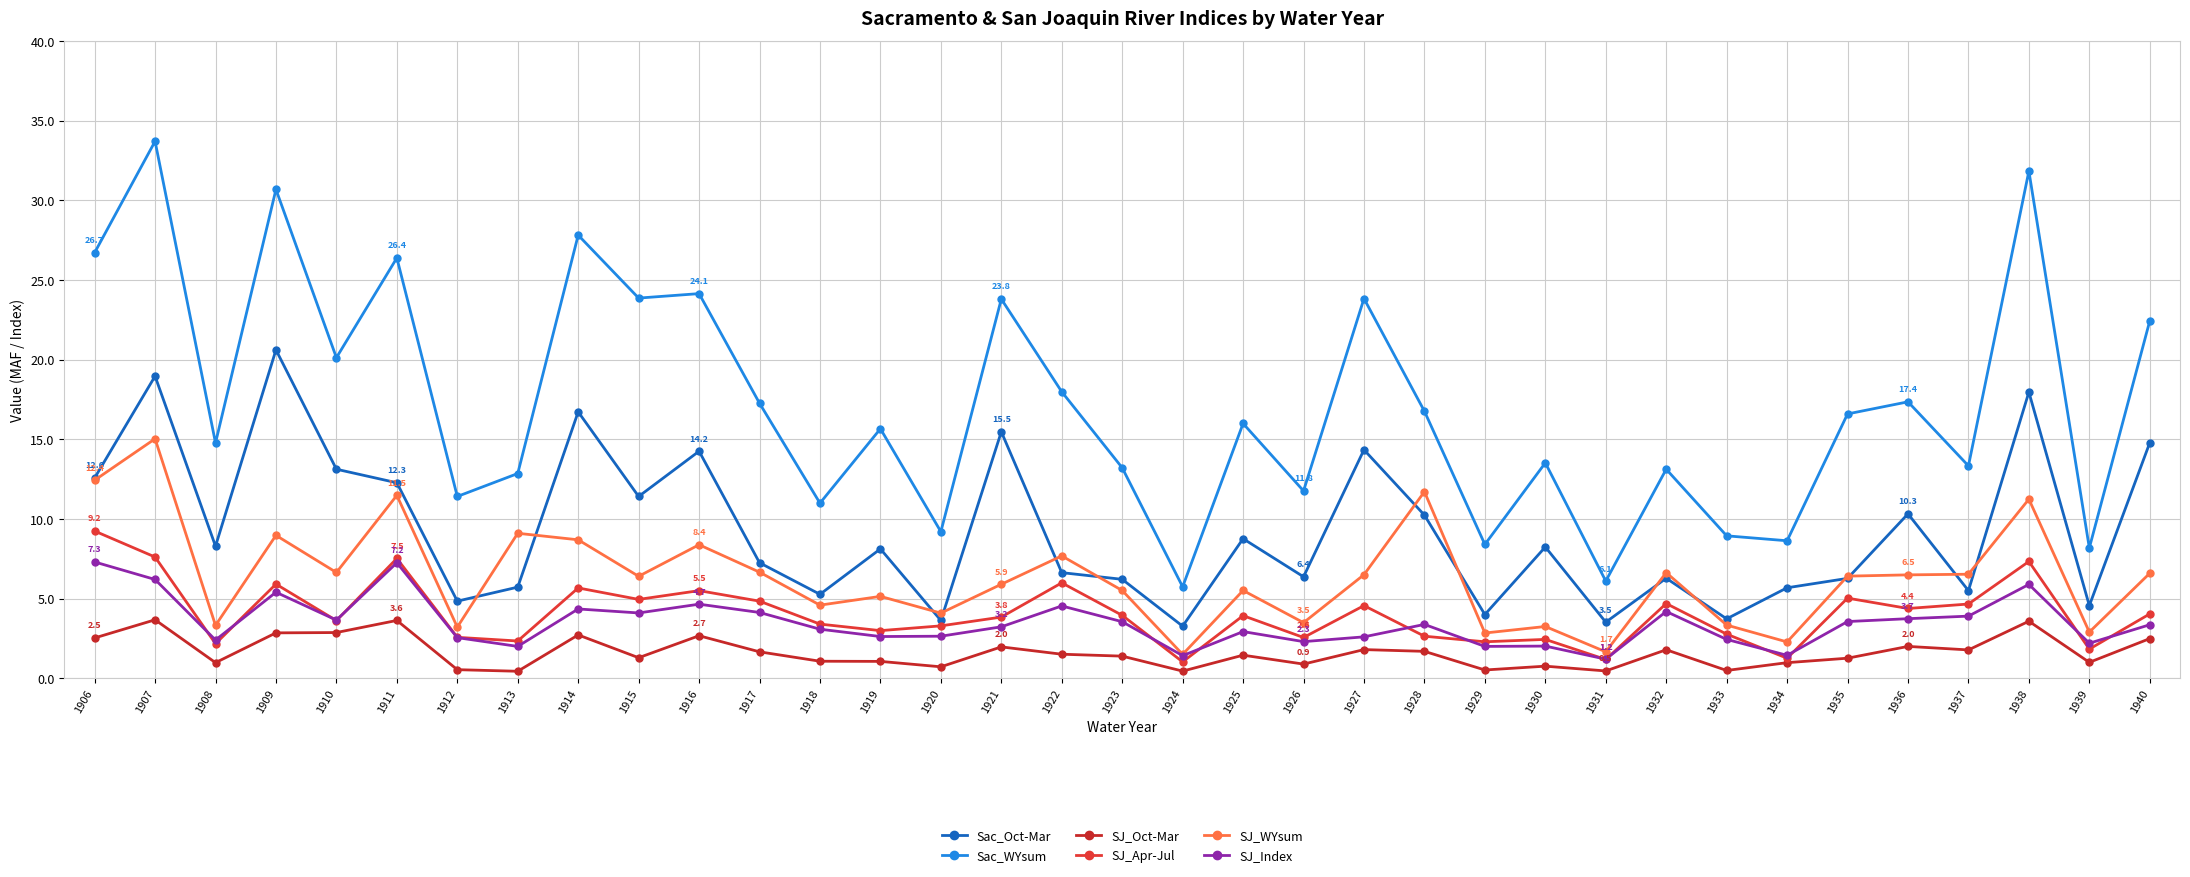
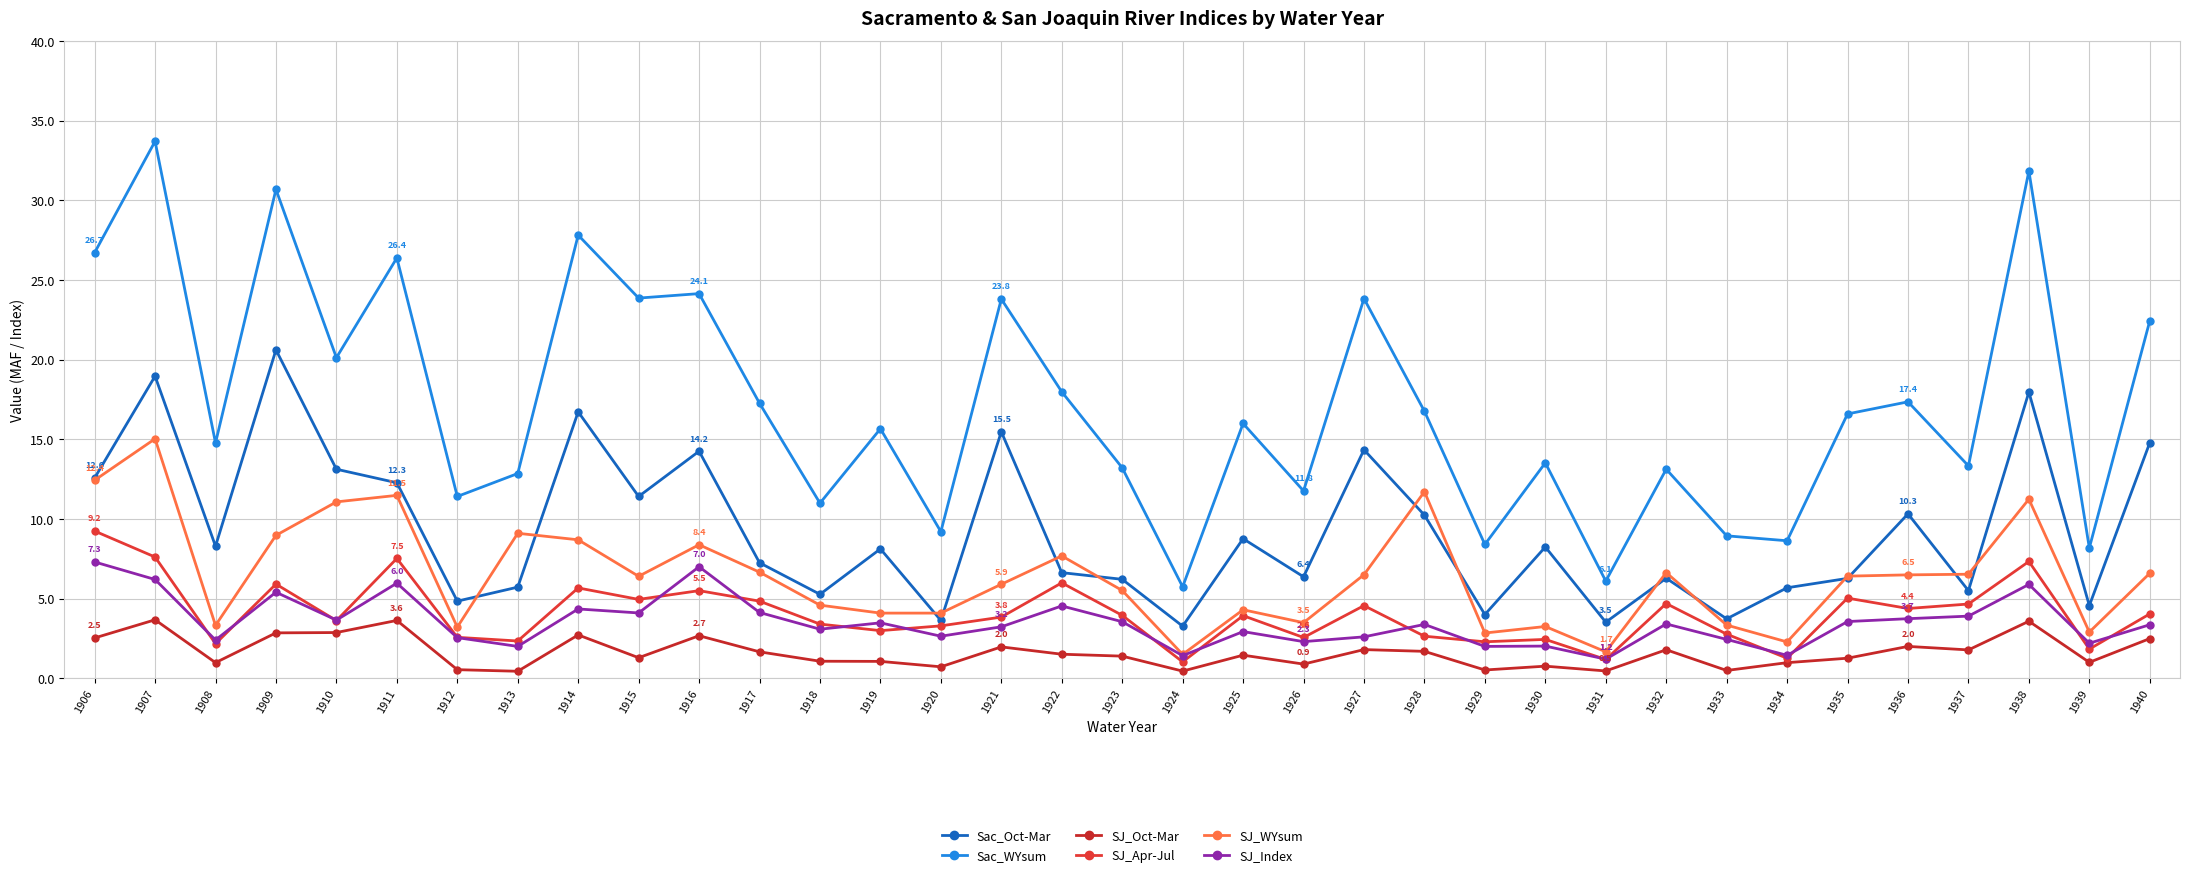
SJ_WYsum, 1910: 6.6 -> 11.1
SJ_Index, 1911: 7.2 -> 6.0
SJ_Index, 1916: 4.7 -> 7.0
SJ_WYsum, 1919: 5.1 -> 4.1
SJ_Index, 1919: 2.6 -> 3.5
SJ_WYsum, 1925: 5.5 -> 4.3
SJ_Index, 1932: 4.2 -> 3.4
